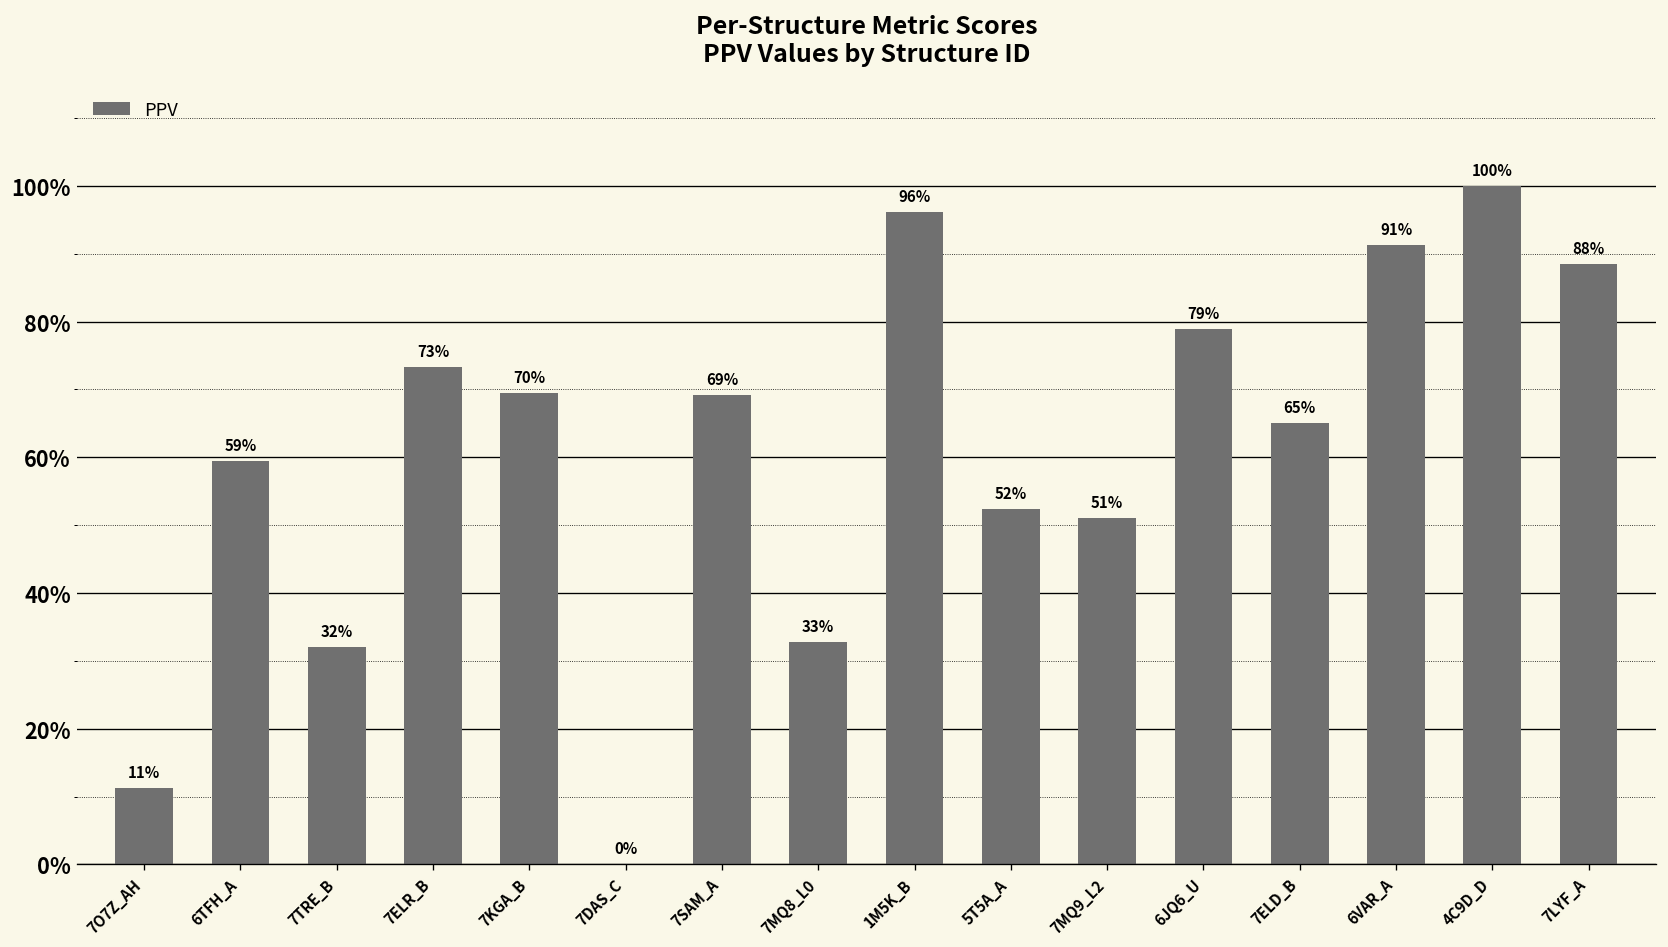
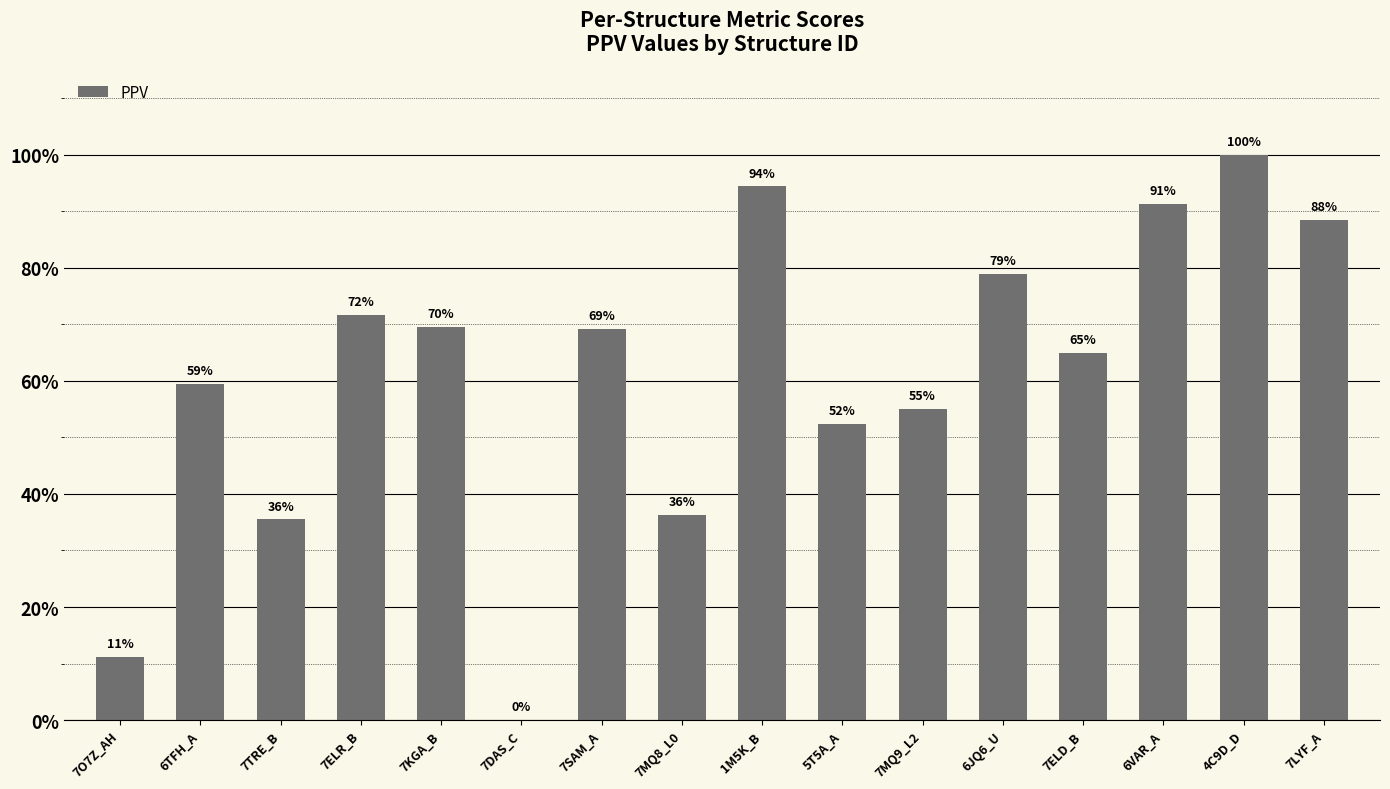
7TRE_B: 32% -> 36%
7ELR_B: 73% -> 72%
7MQ8_L0: 33% -> 36%
1M5K_B: 96% -> 94%
7MQ9_L2: 51% -> 55%
